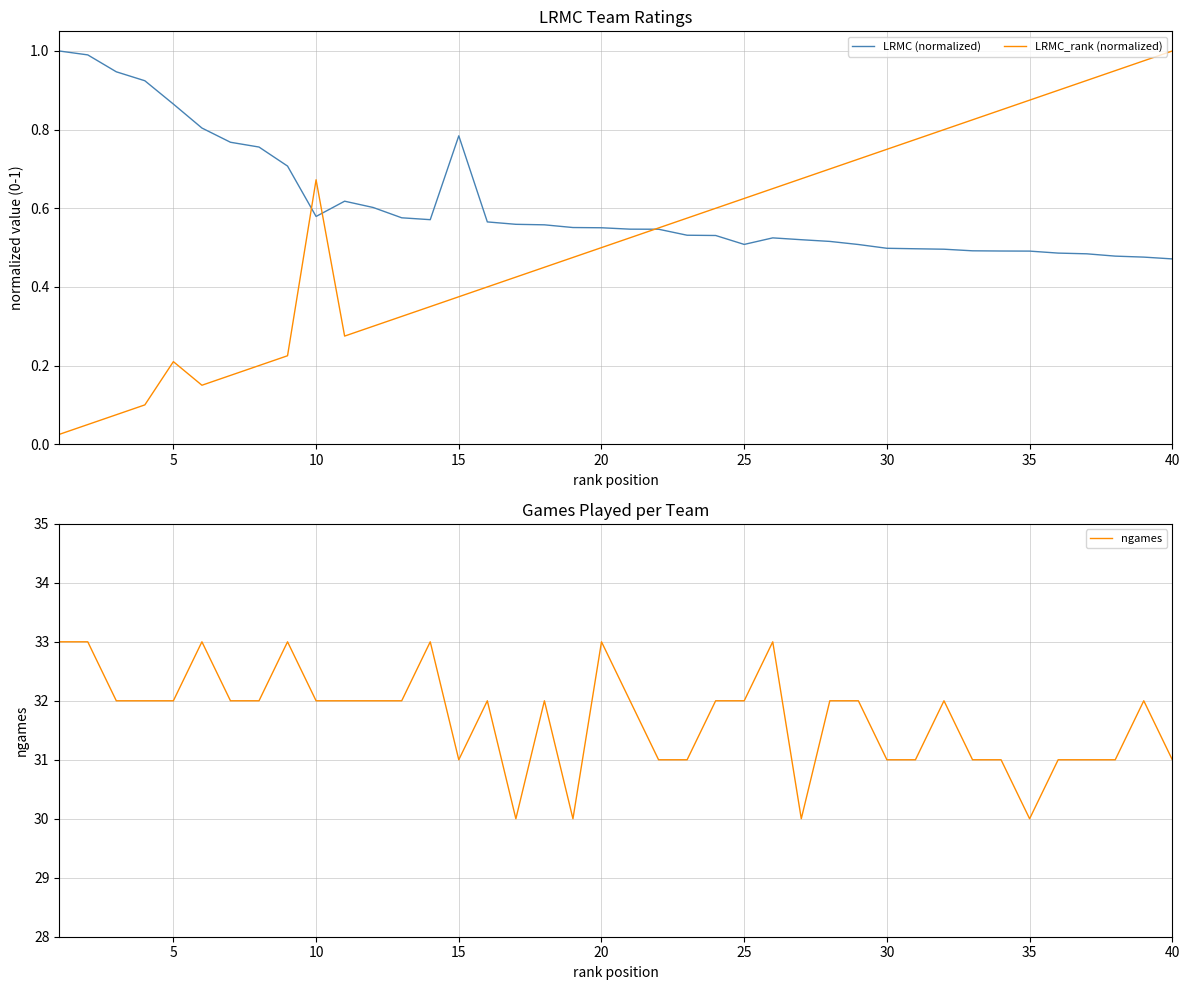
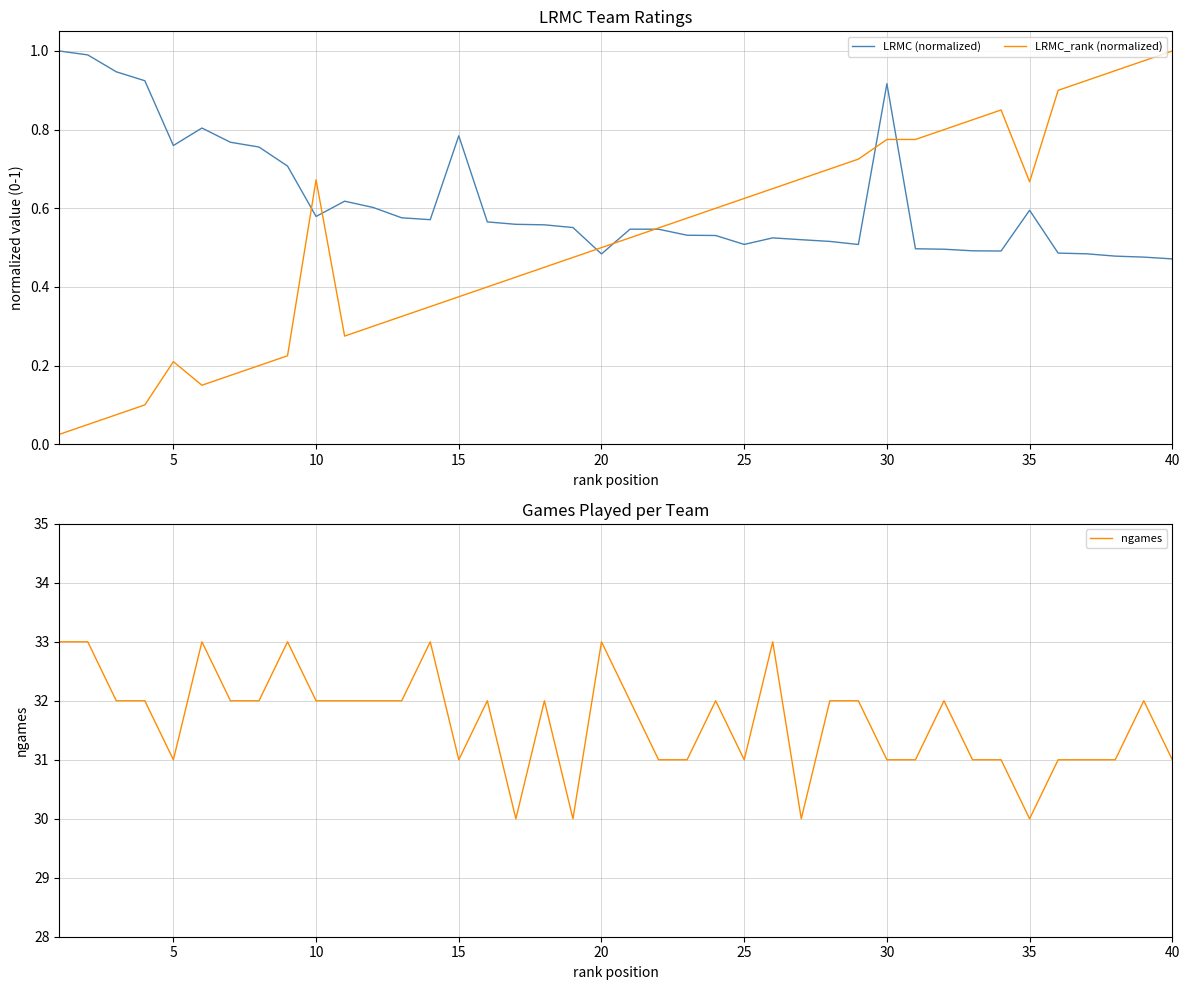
LRMC Team Ratings, LRMC (normalized), 5: 0.87 -> 0.76
LRMC Team Ratings, LRMC (normalized), 20: 0.55 -> 0.48
LRMC Team Ratings, LRMC (normalized), 30: 0.50 -> 0.92
LRMC Team Ratings, LRMC_rank (normalized), 30: 0.75 -> 0.78
LRMC Team Ratings, LRMC (normalized), 35: 0.49 -> 0.59
LRMC Team Ratings, LRMC_rank (normalized), 35: 0.88 -> 0.67
Games Played per Team, 5: 32 -> 31
Games Played per Team, 25: 32 -> 31
